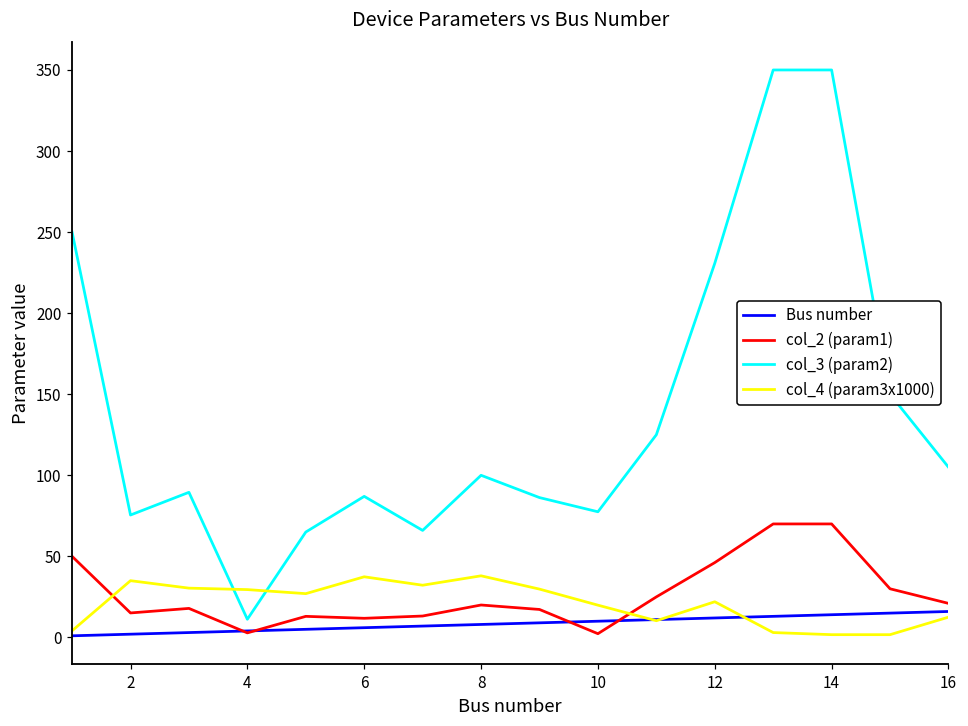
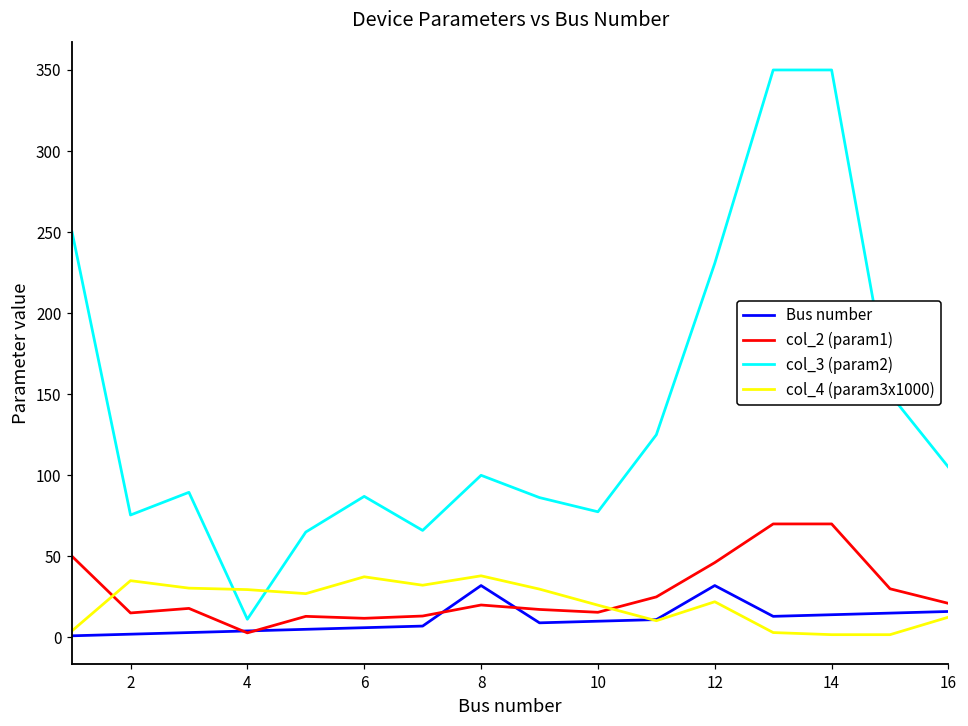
Bus number, 8: 8 -> 32
col_2 (param1), 10: 2 -> 16
Bus number, 12: 12 -> 32
